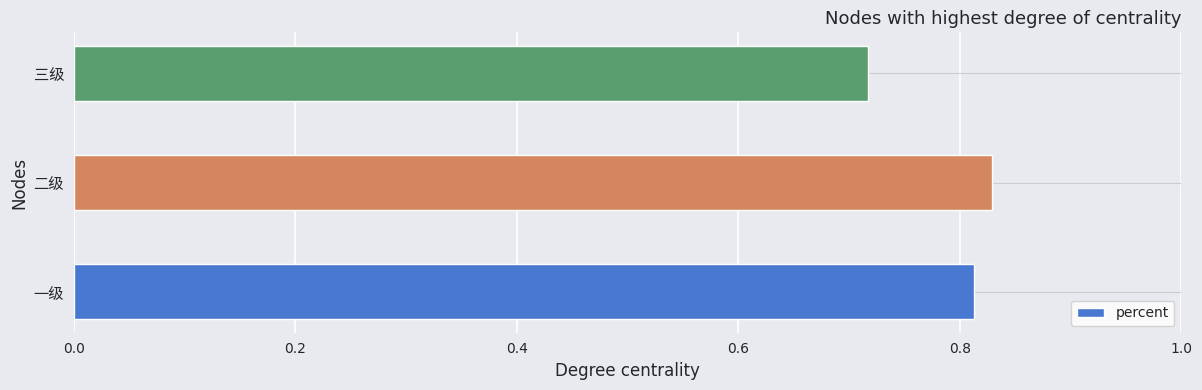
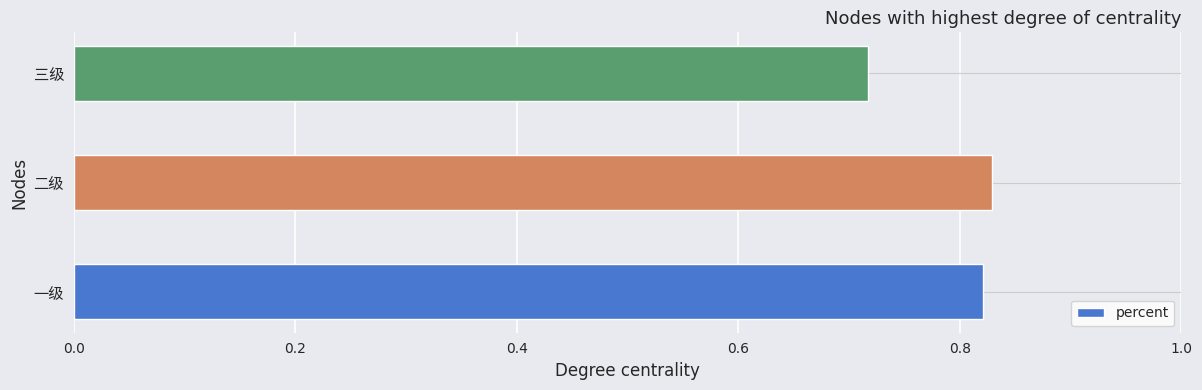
一级: 0.813 -> 0.821
